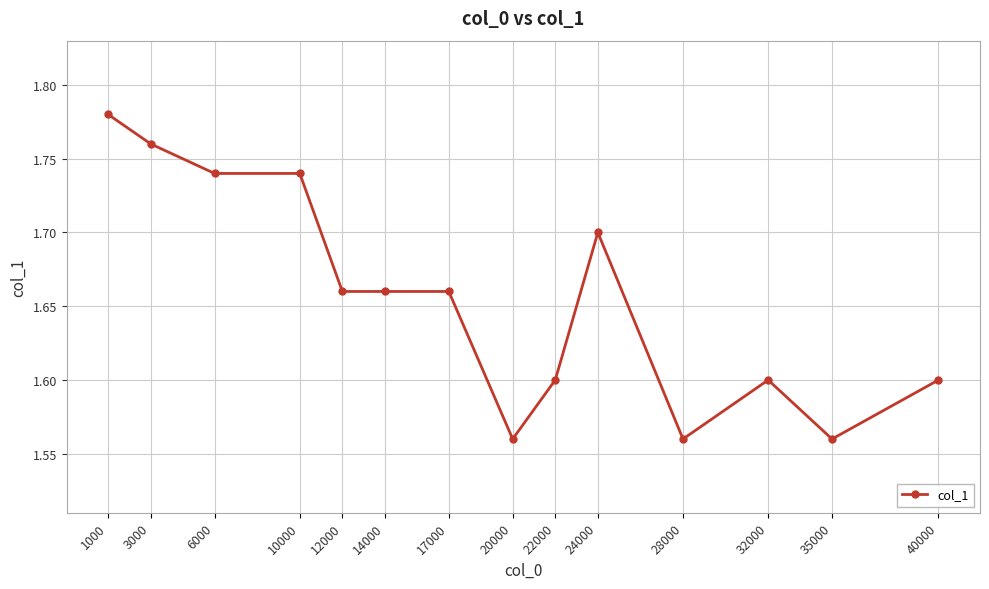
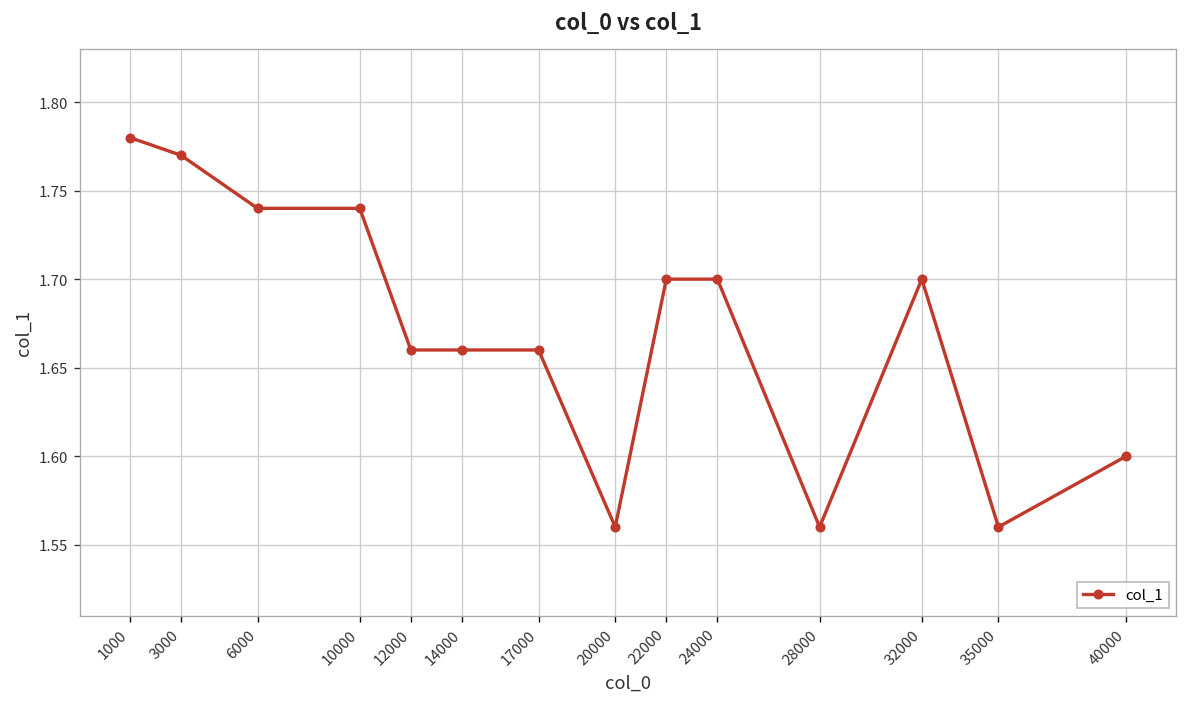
3000: 1.76 -> 1.77
22000: 1.6 -> 1.7
32000: 1.6 -> 1.7
